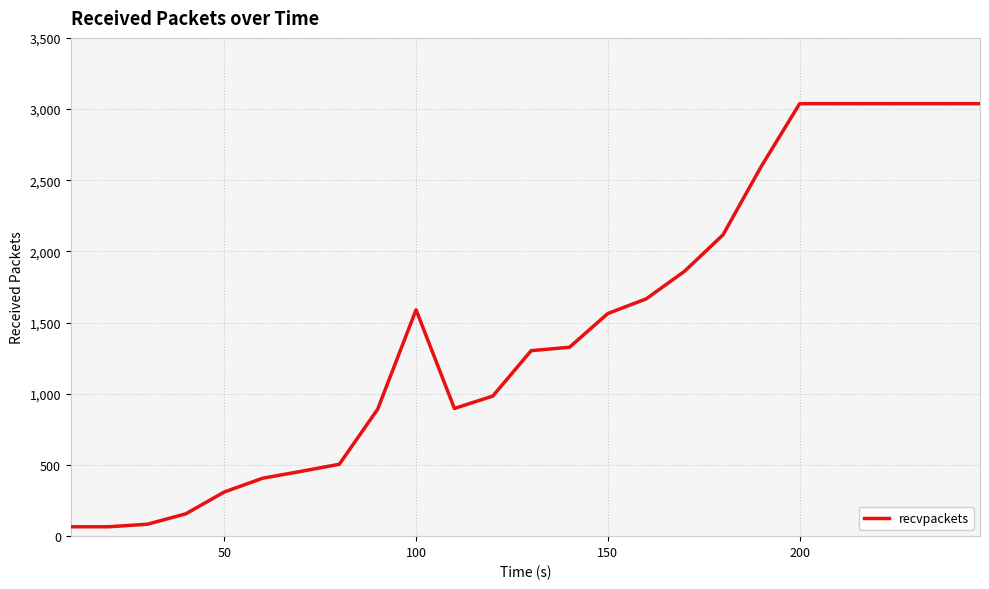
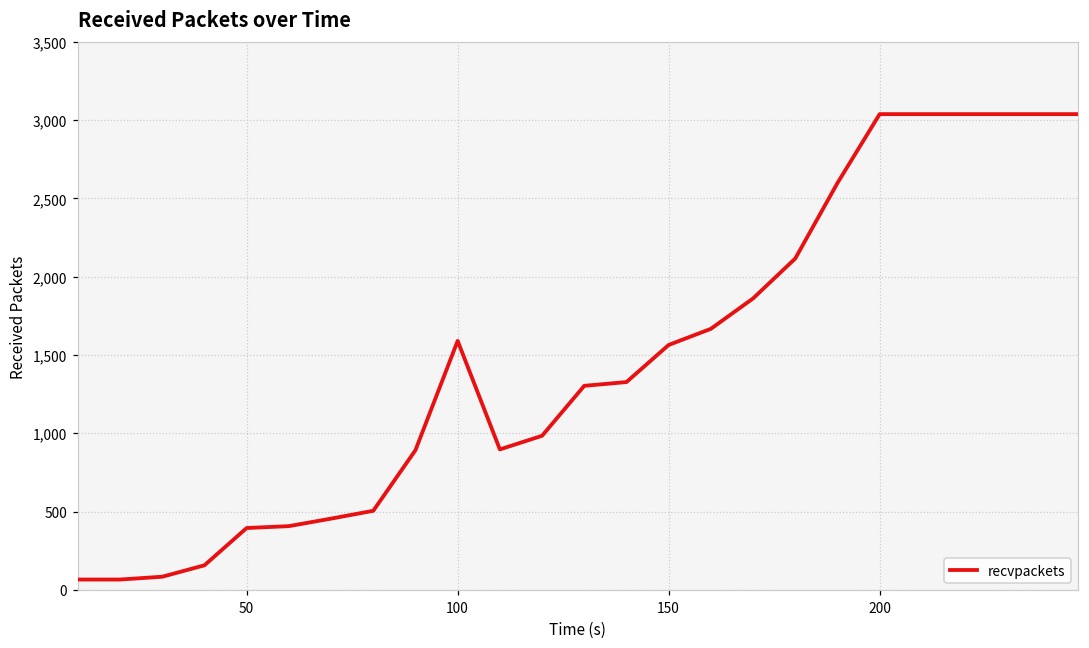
50: 310 -> 400
